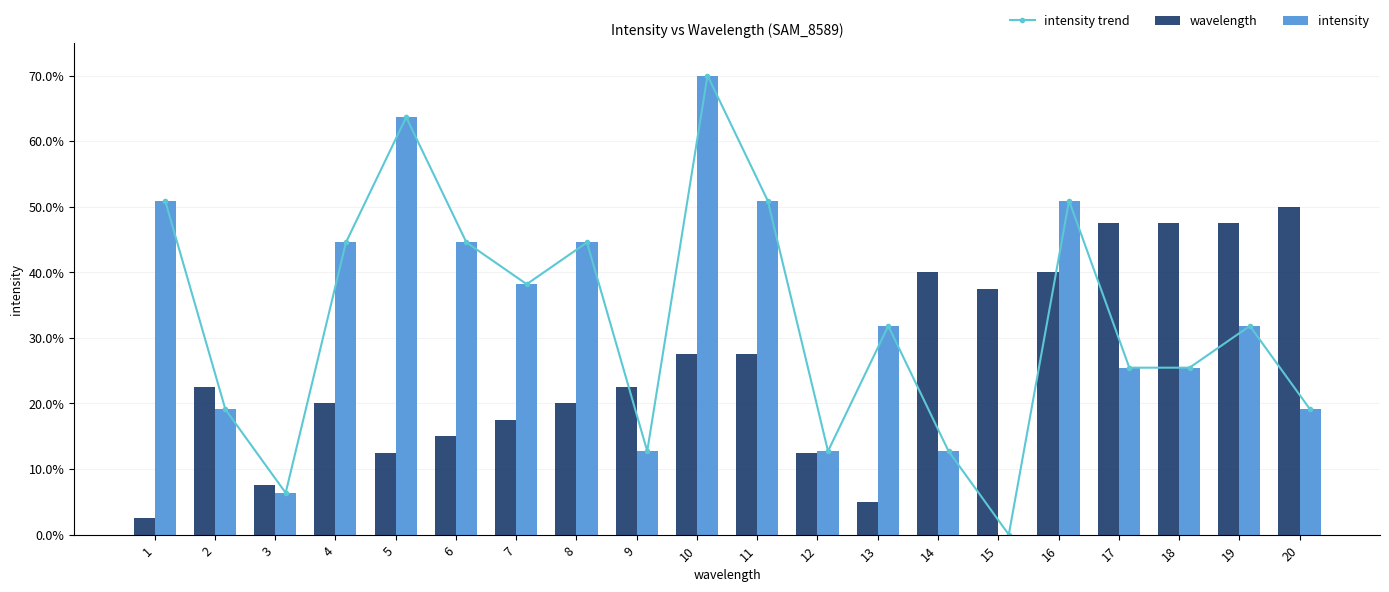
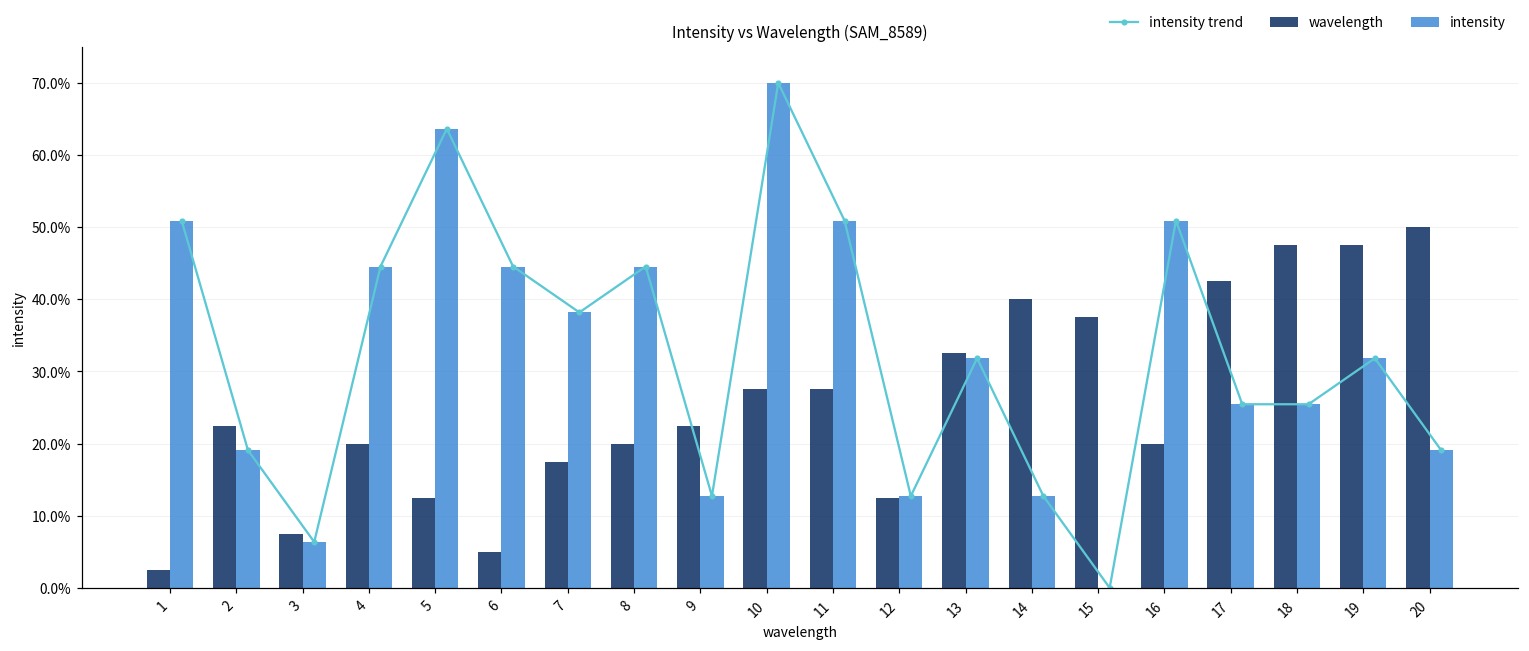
wavelength, 6: 15% -> 5%
wavelength, 13: 5% -> 33%
wavelength, 16: 40% -> 20%
wavelength, 17: 48% -> 43%
